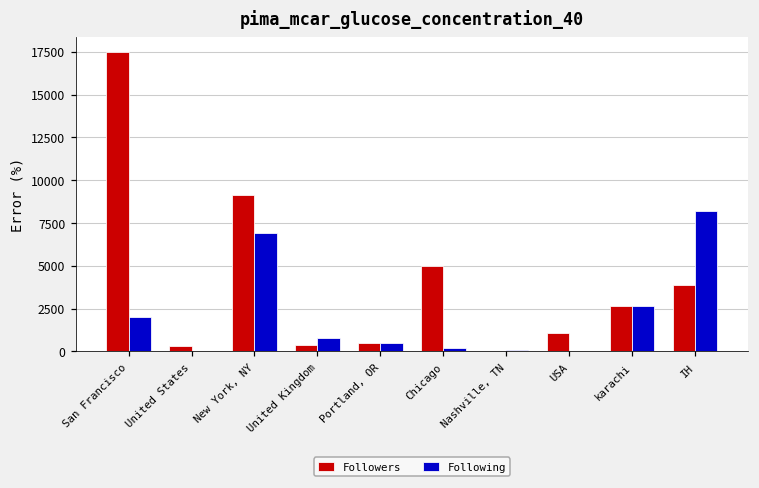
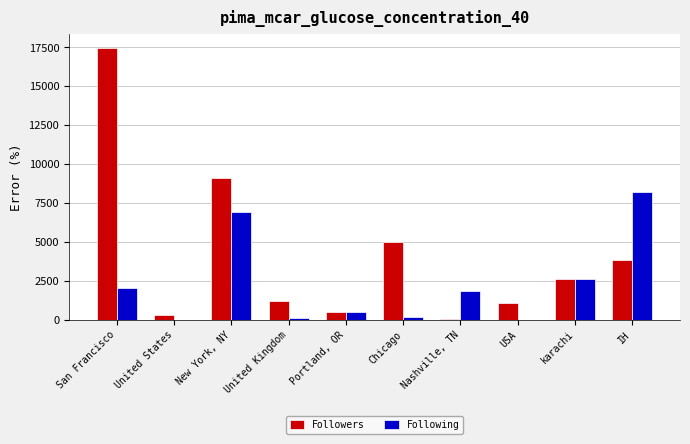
Followers, United Kingdom: 400 -> 1200
Following, United Kingdom: 800 -> 100
Following, Nashville, TN: 100 -> 1800
